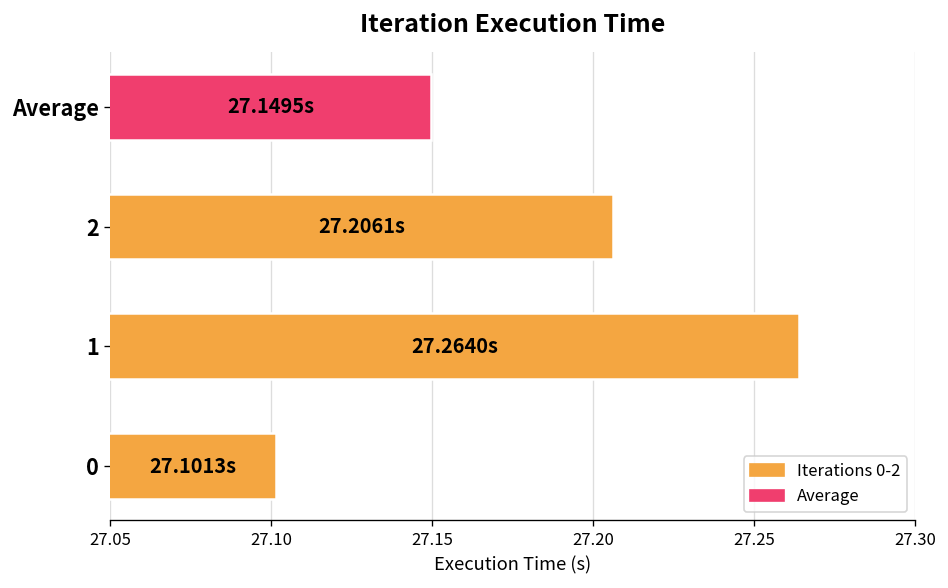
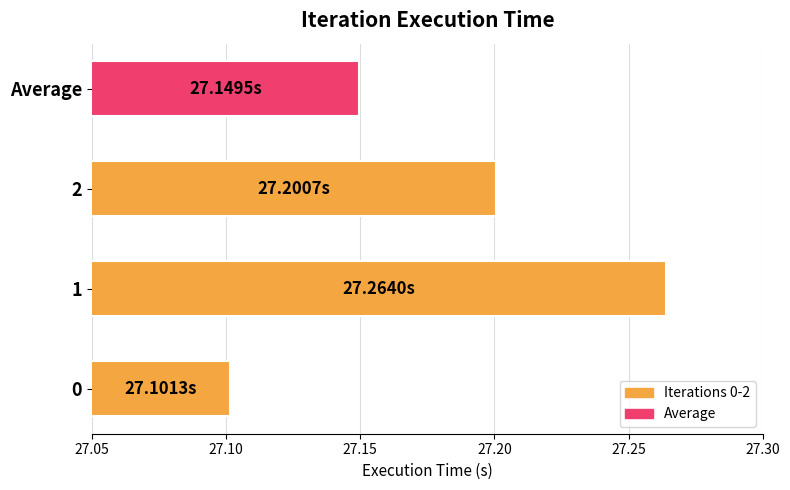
2: 27.2061s -> 27.2007s
